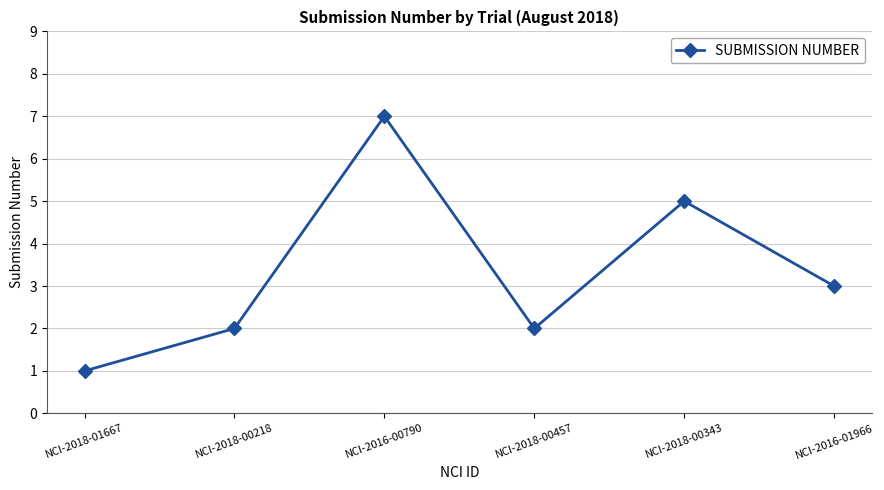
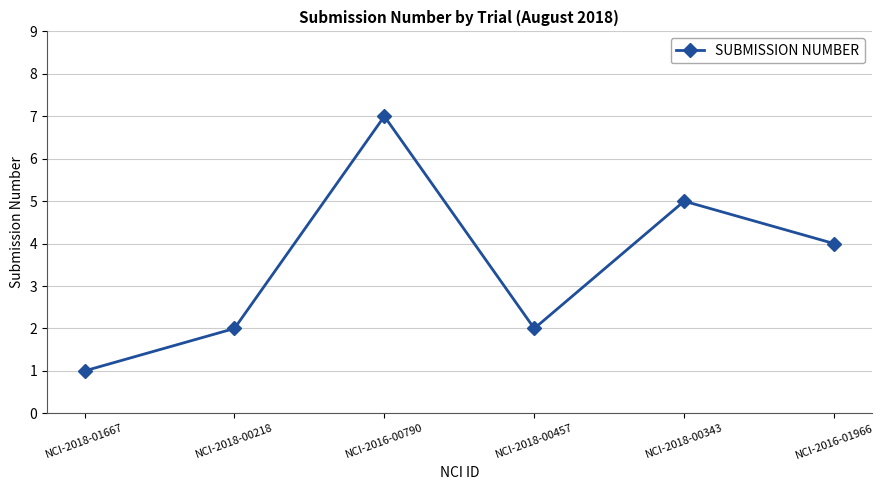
NCI-2016-01966: 3 -> 4
